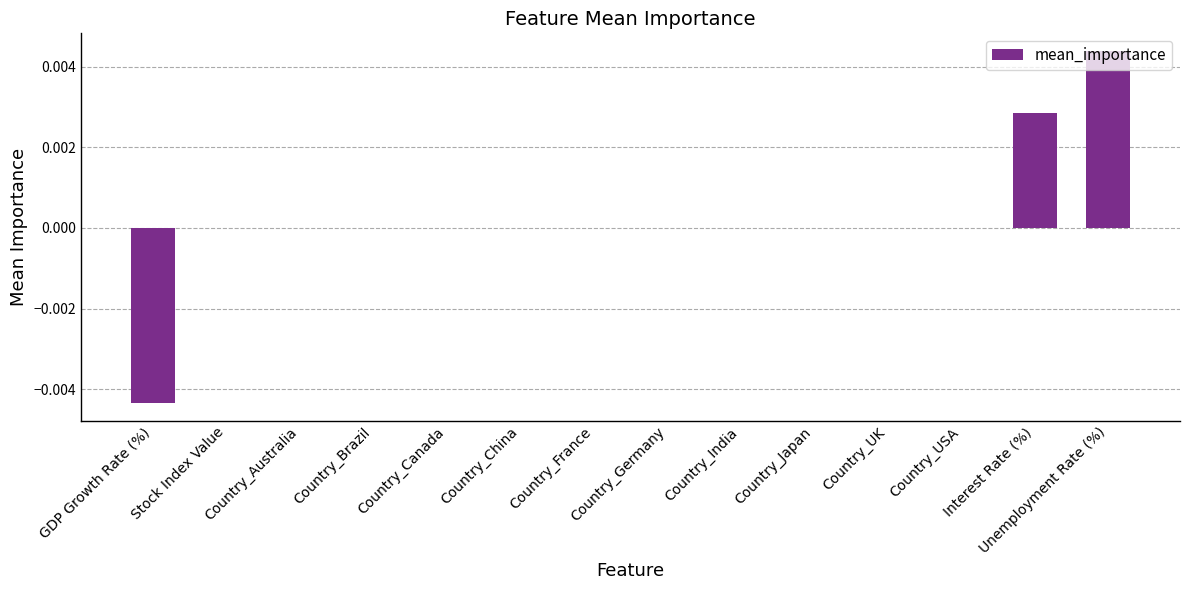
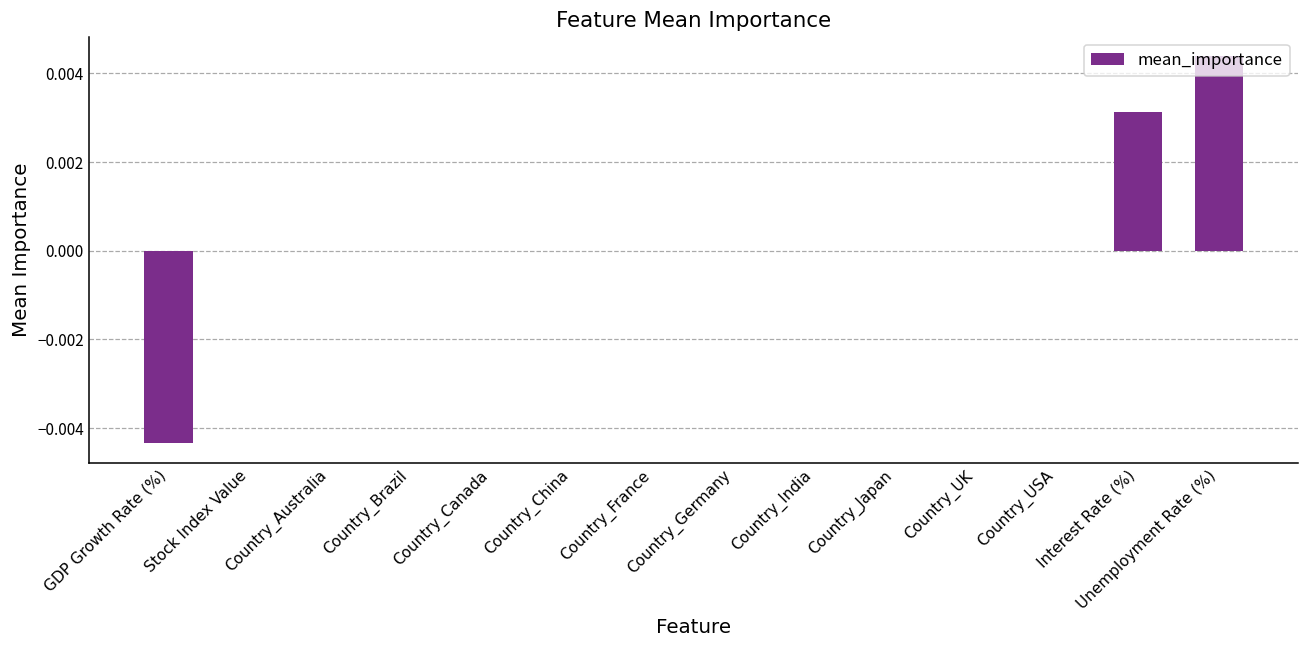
Interest Rate (%): 0.0028 -> 0.0031
